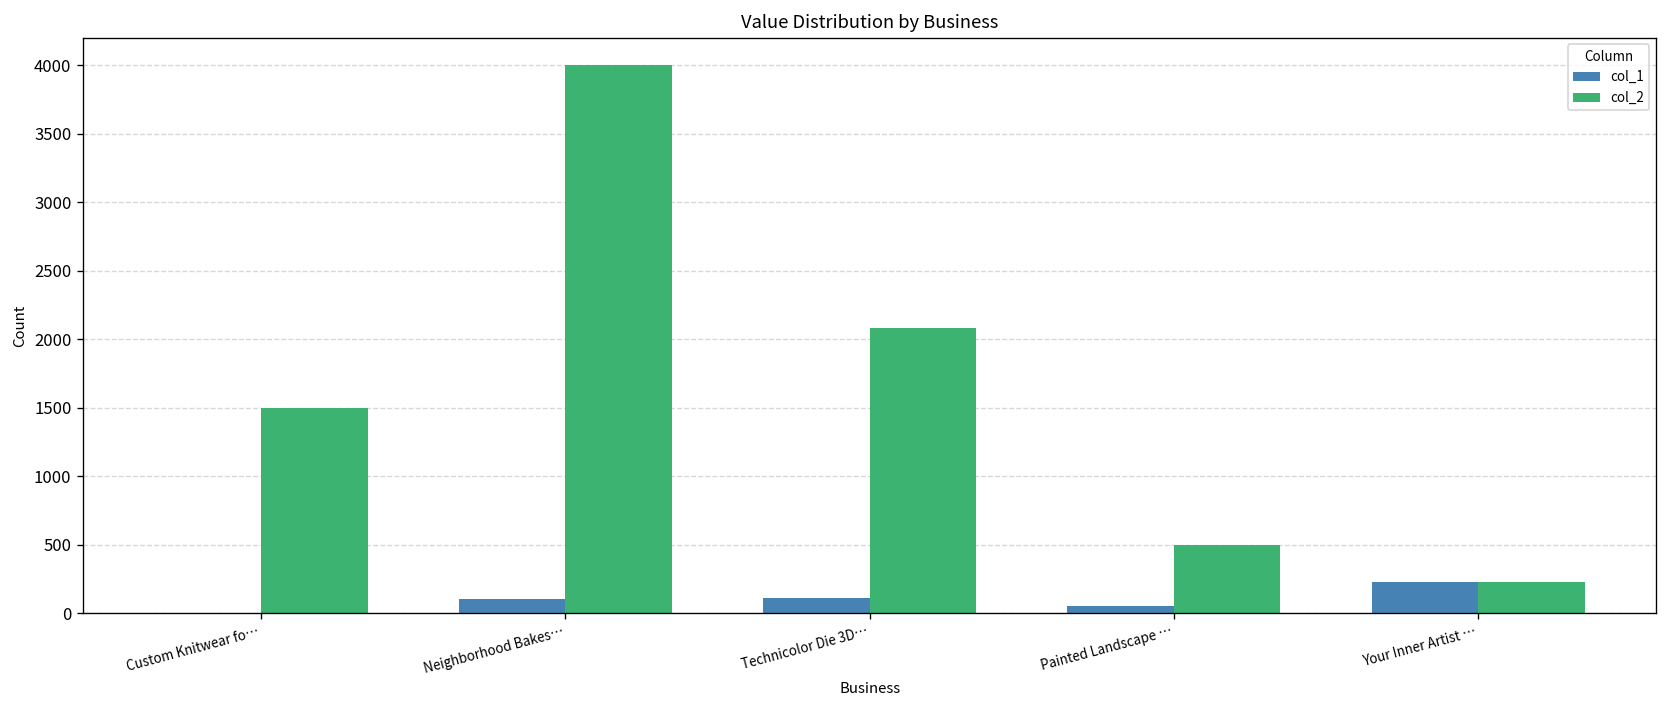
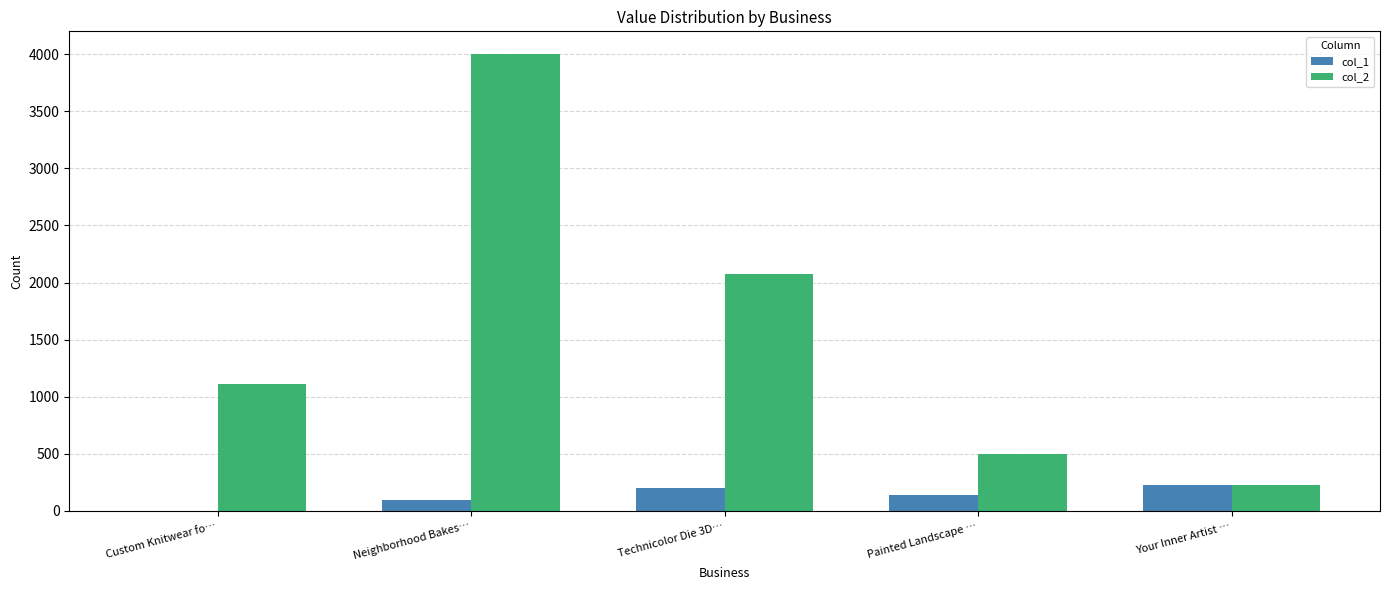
col_2, Custom Knitwear fo…: 1500 -> 1110
col_1, Technicolor Die 3D…: 110 -> 200
col_1, Painted Landscape …: 50 -> 140
